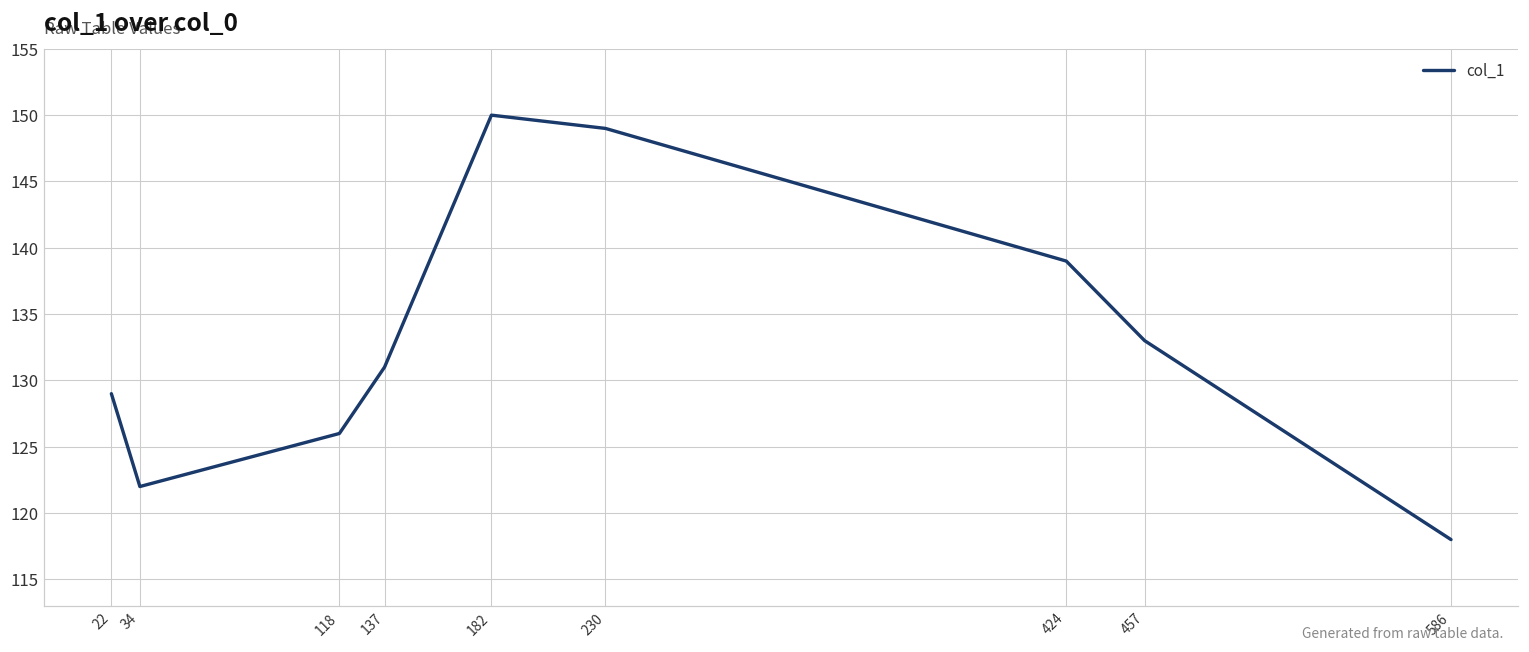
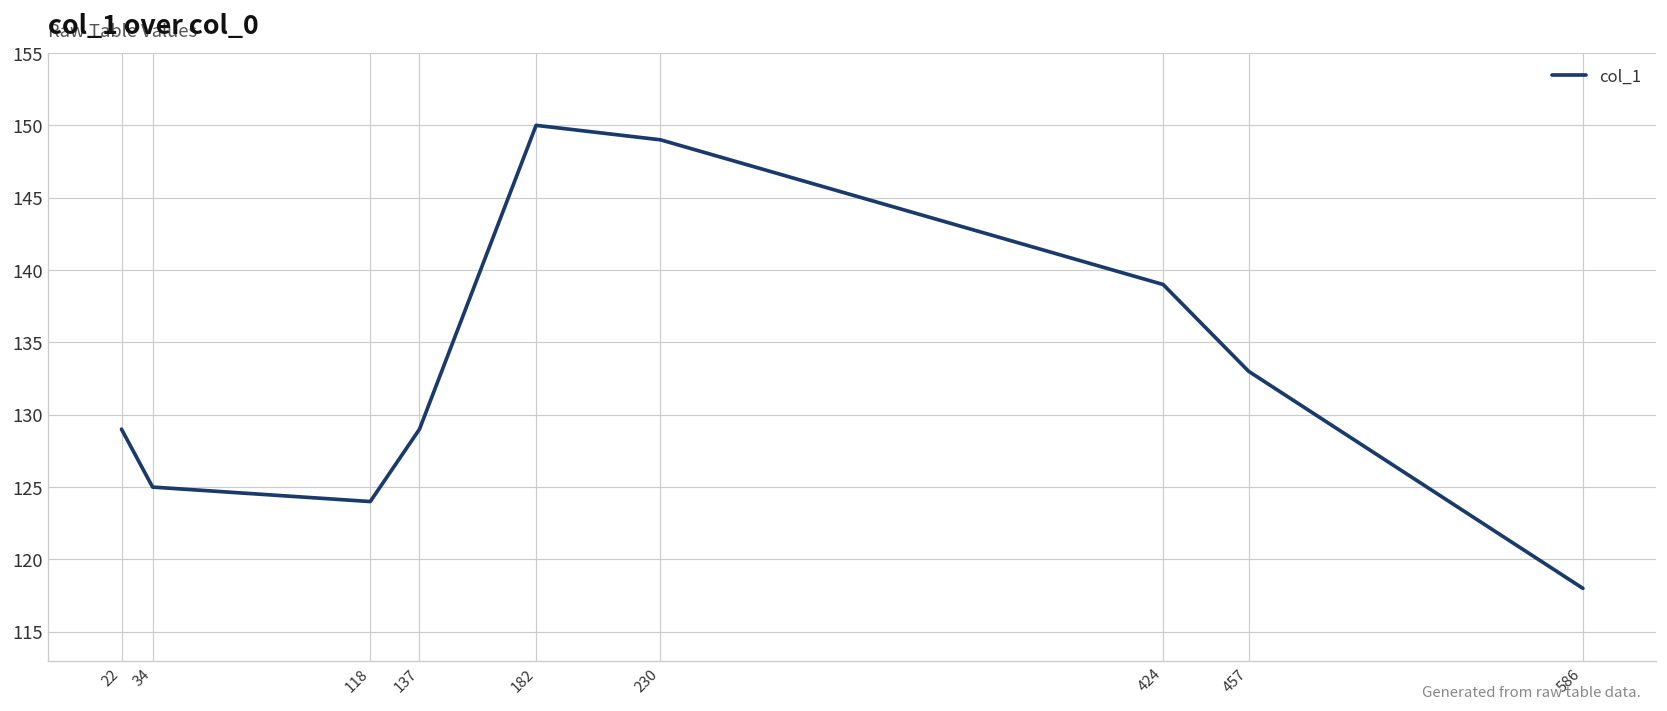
34: 122 -> 125
118: 126 -> 124
137: 131 -> 129
